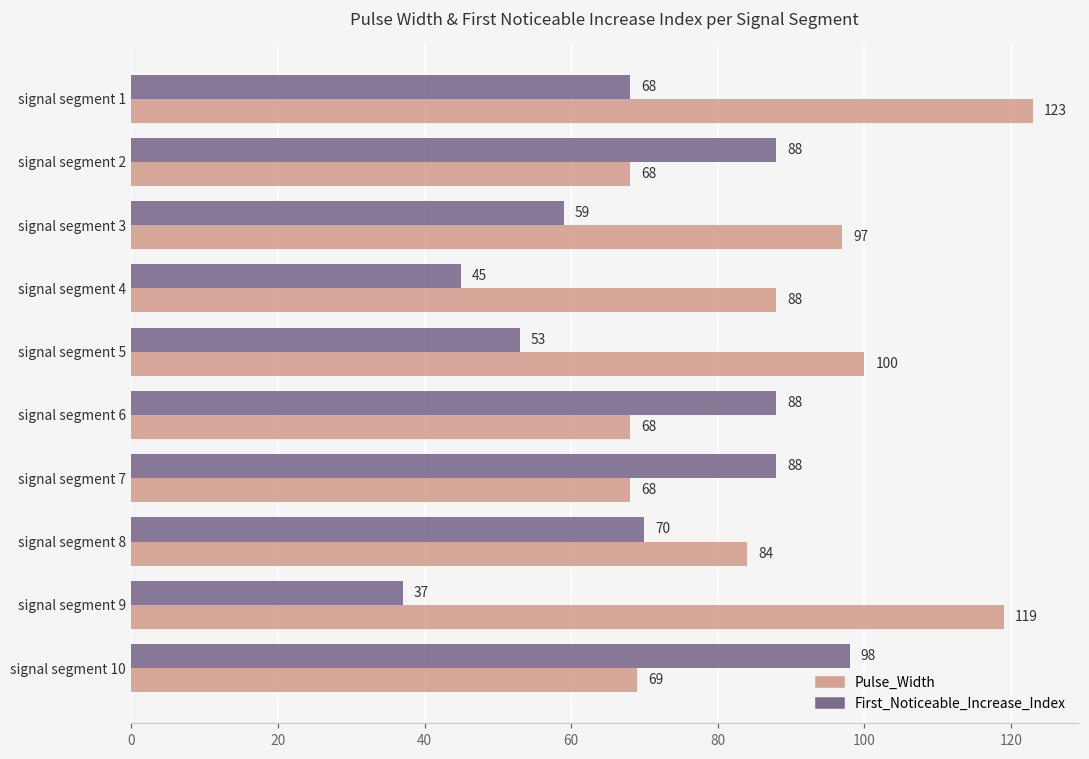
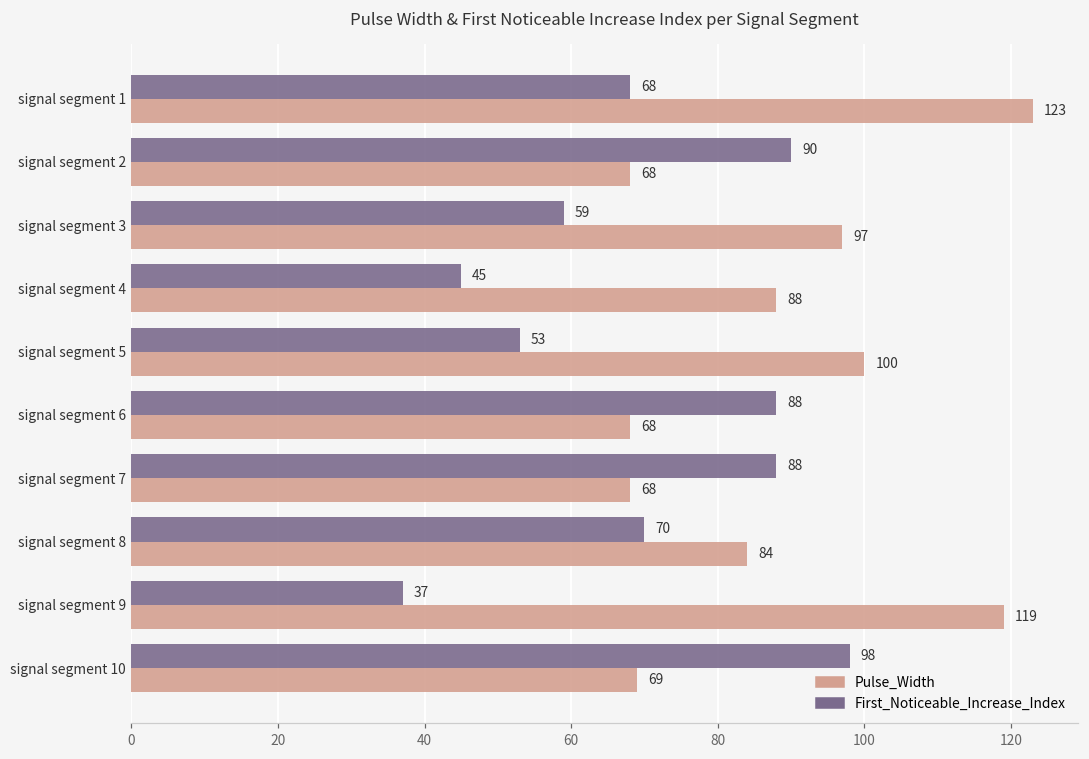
First_Noticeable_Increase_Index, signal segment 2: 88 -> 90
